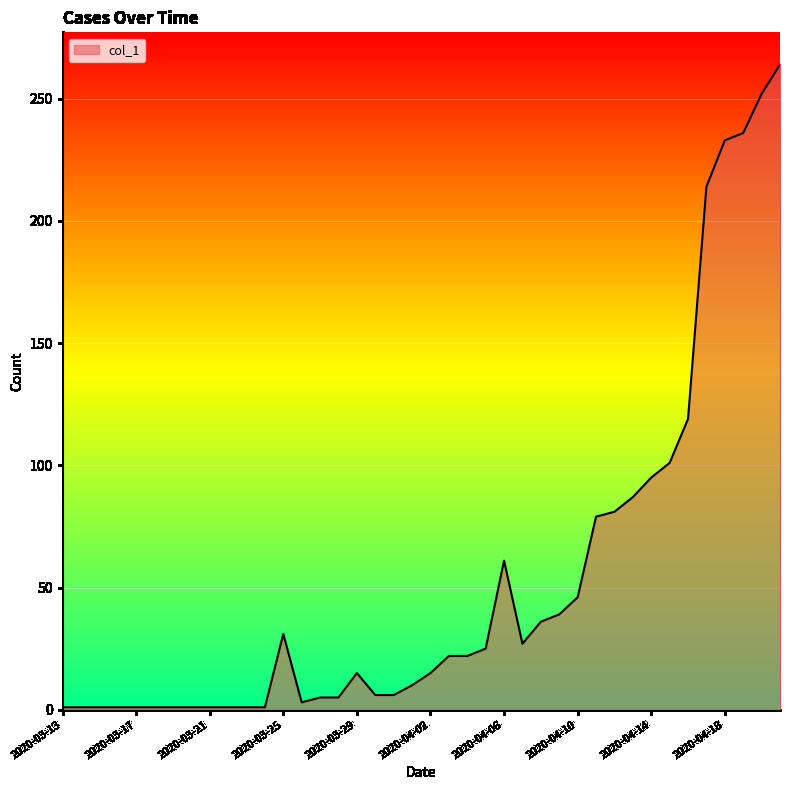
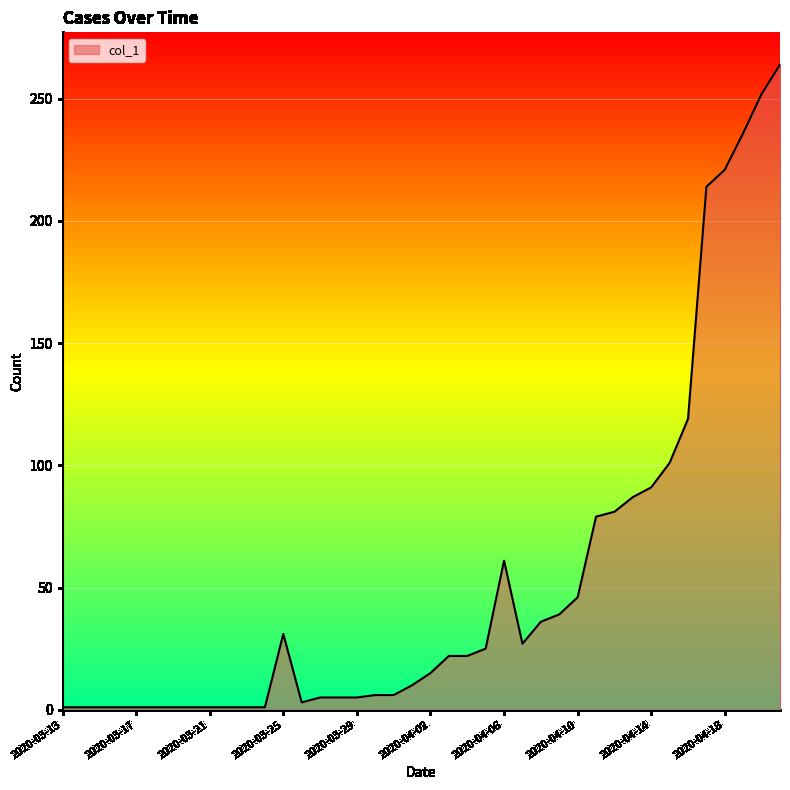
2020-03-29: 15 -> 5
2020-04-14: 95 -> 91
2020-04-18: 233 -> 221
